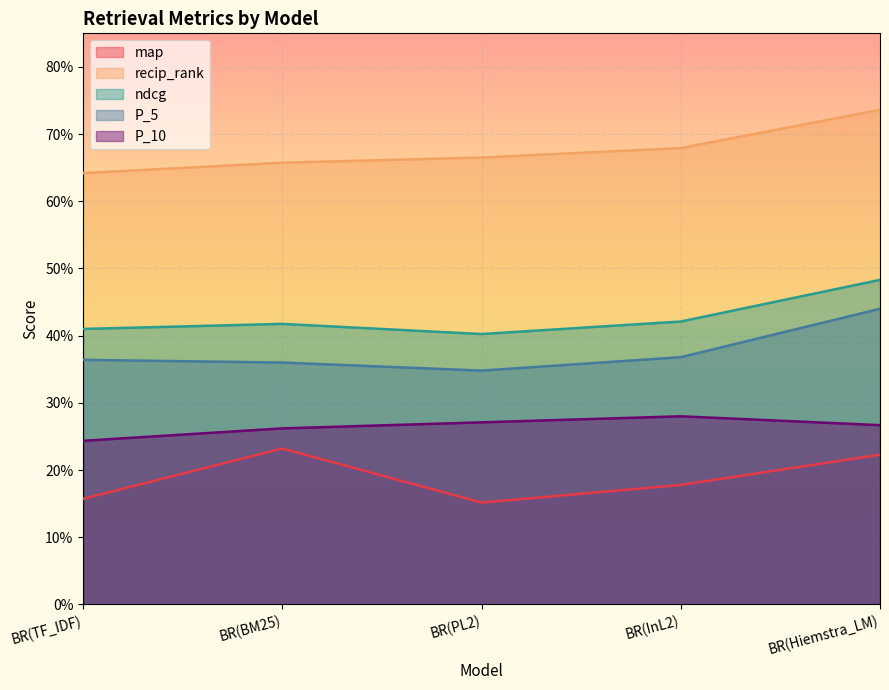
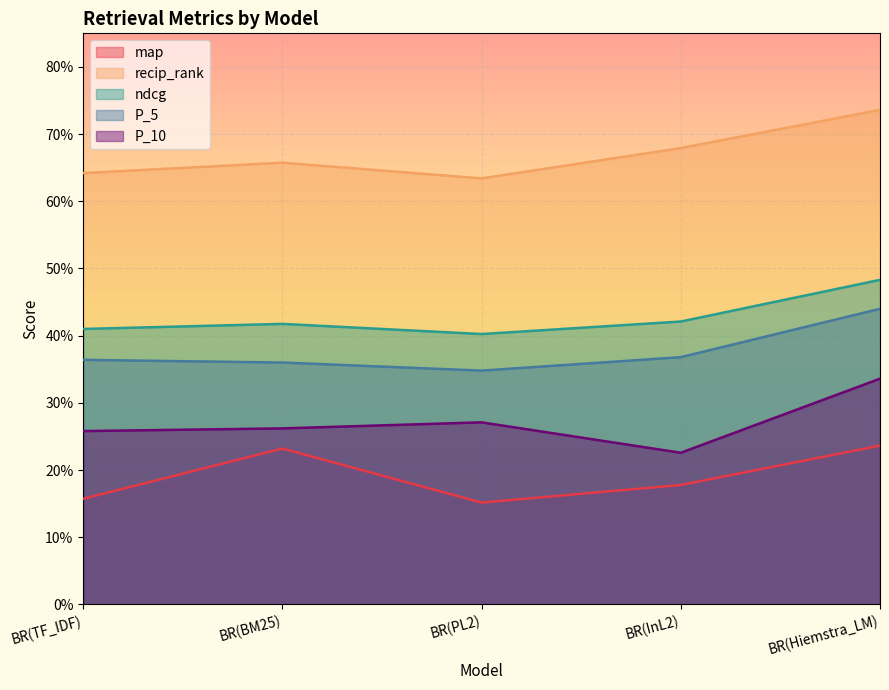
P_10, BR(TF_IDF): 24% -> 26%
recip_rank, BR(PL2): 67% -> 63%
P_10, BR(InL2): 28% -> 23%
map, BR(Hiemstra_LM): 22% -> 24%
P_10, BR(Hiemstra_LM): 27% -> 34%
